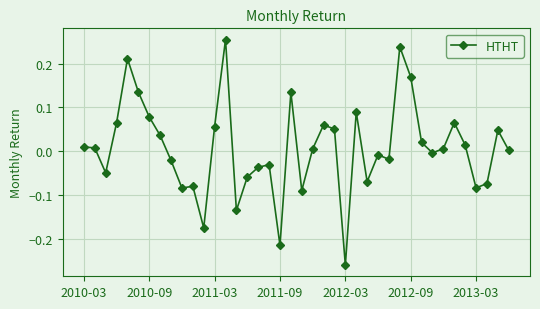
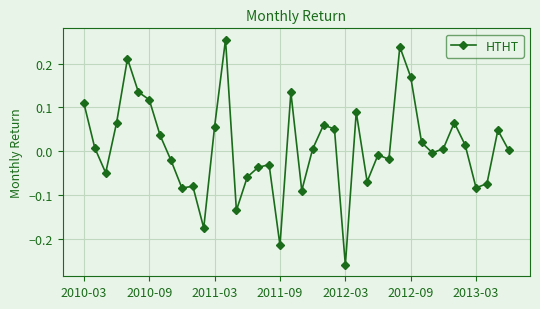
2010-03: 0.01 -> 0.11
2010-09: 0.08 -> 0.12
